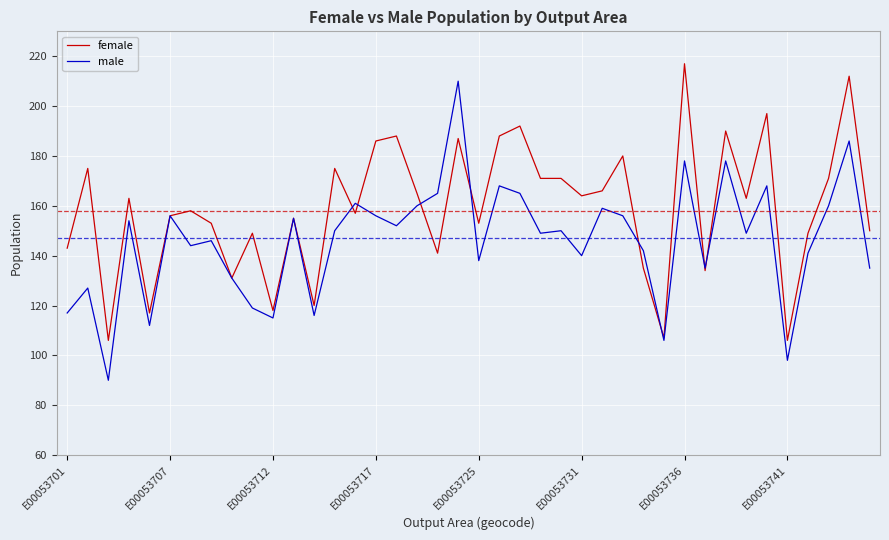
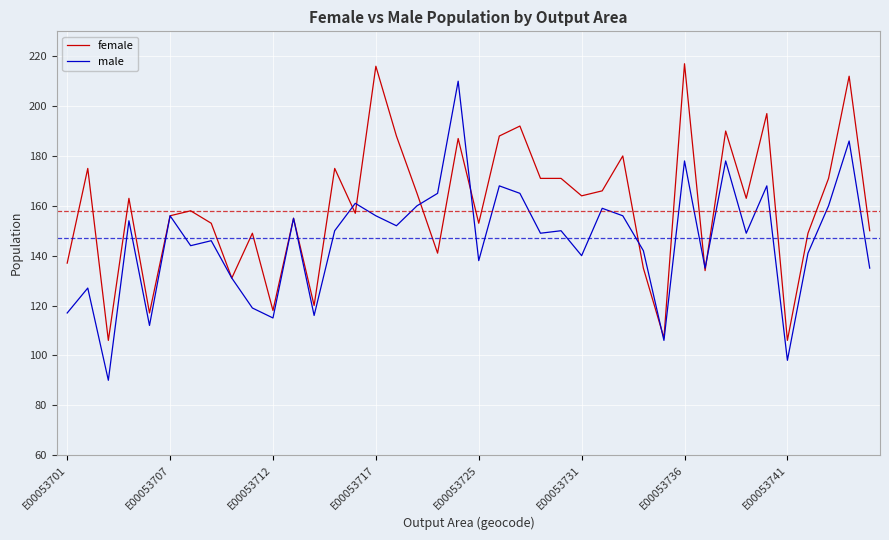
female, E00053701: 143 -> 137
female, E00053717: 186 -> 216
